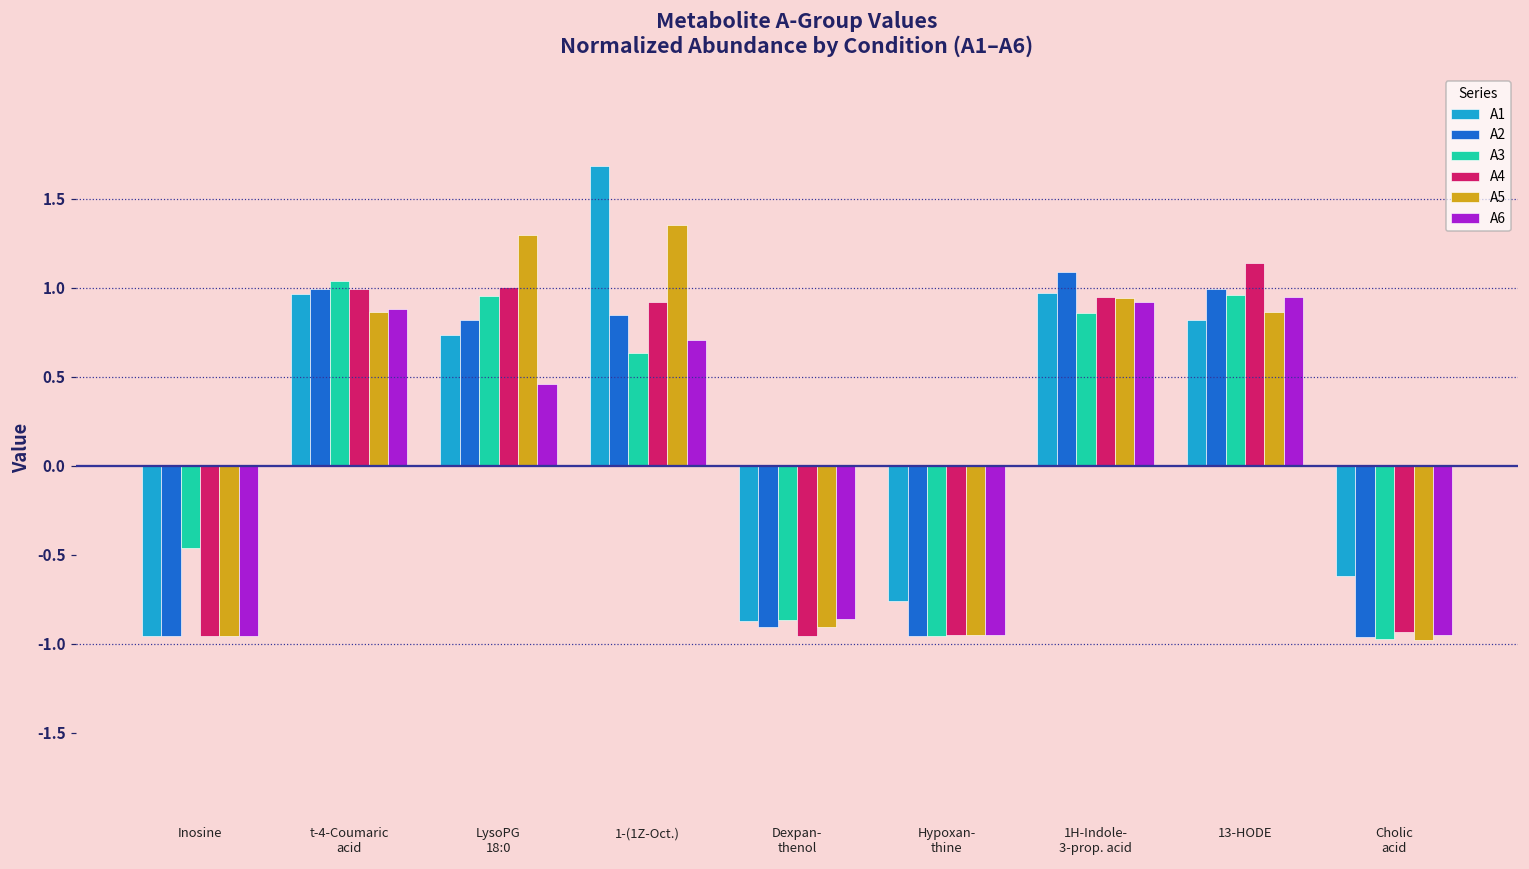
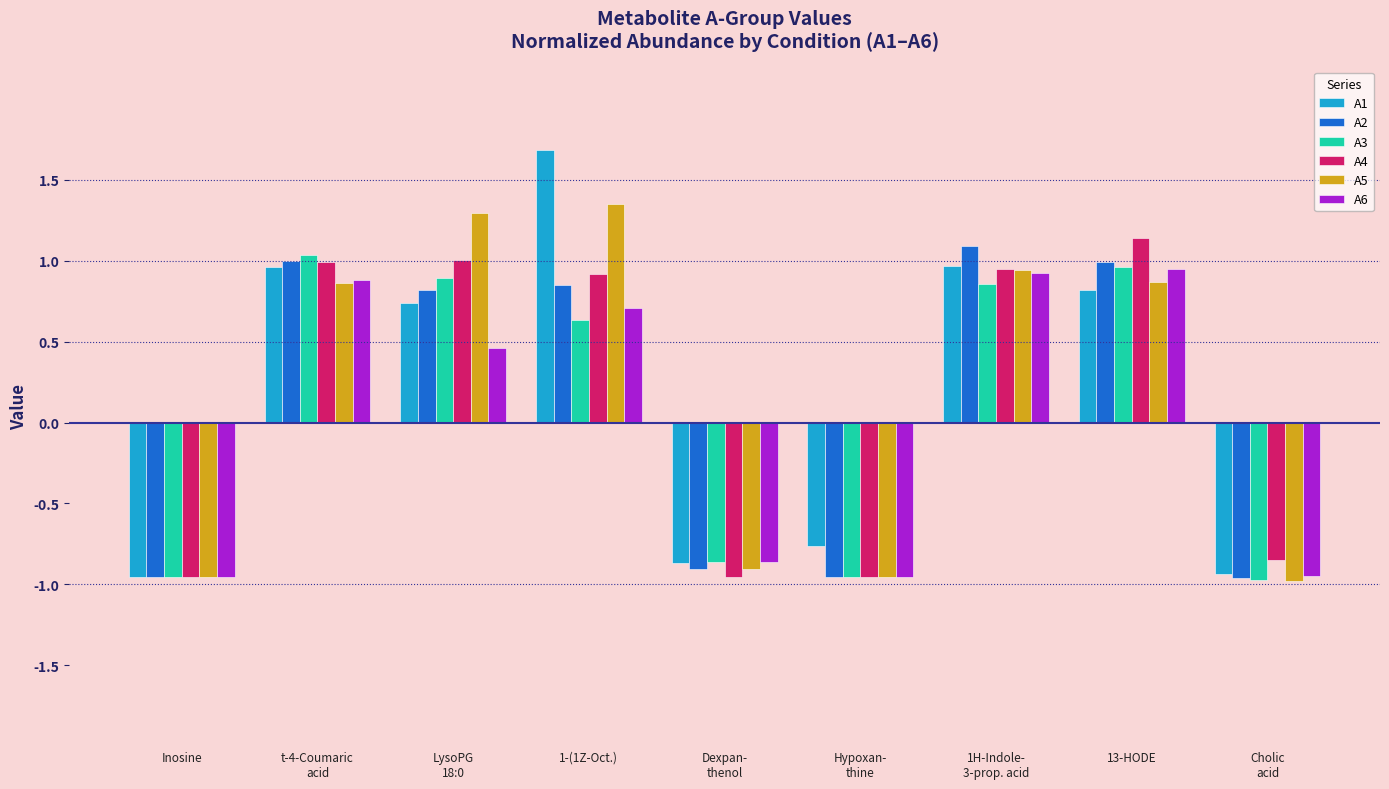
A3, Inosine: -0.46 -> -0.96
A3, LysoPG 18:0: 0.95 -> 0.90
A1, Cholic acid: -0.62 -> -0.94
A4, Cholic acid: -0.93 -> -0.85
